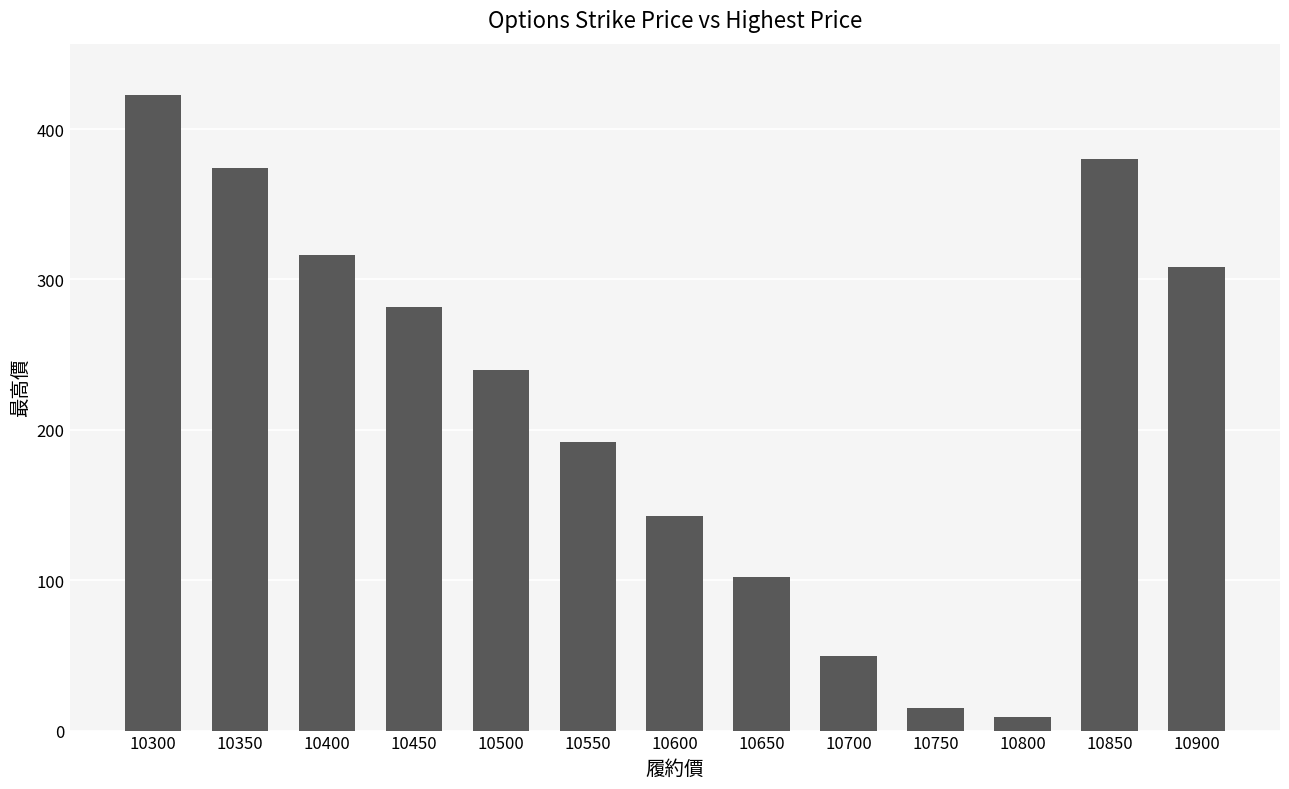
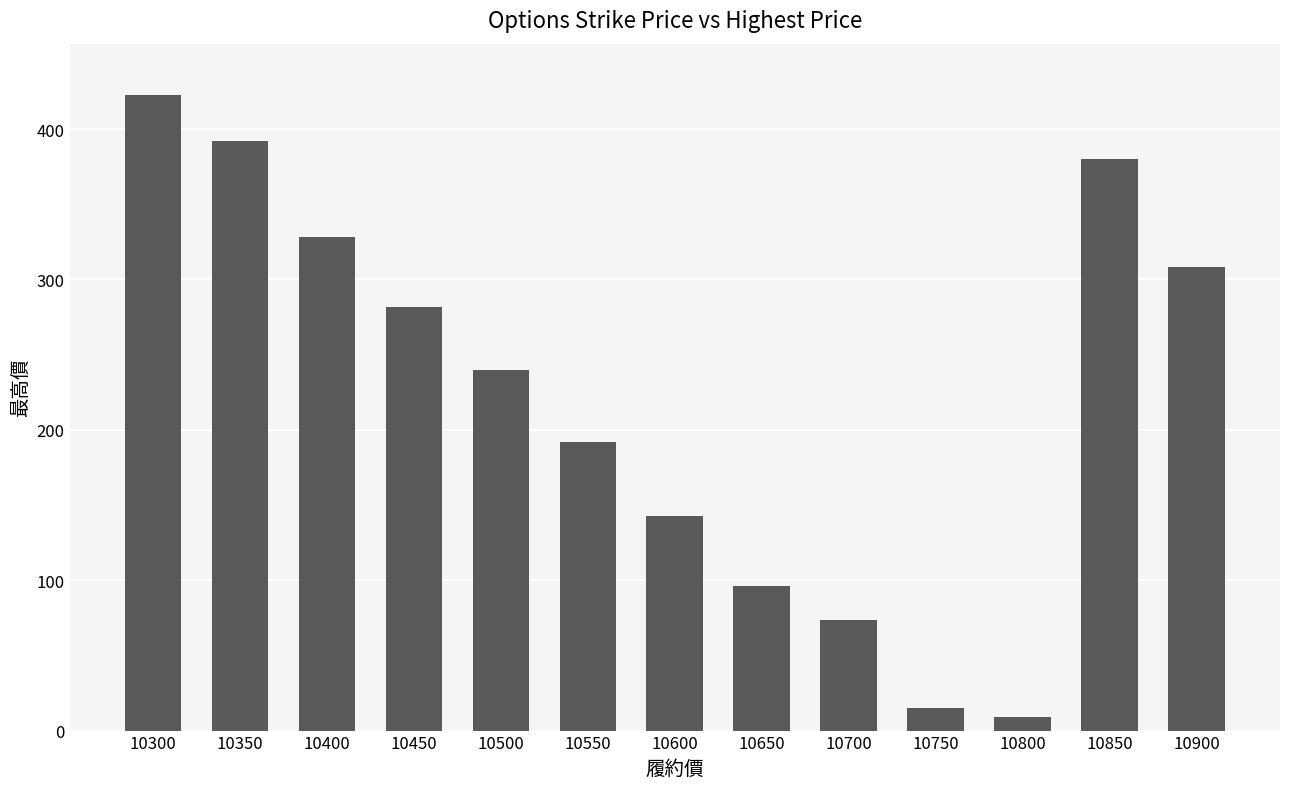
10350: 374 -> 392
10400: 316 -> 328
10650: 102 -> 96
10700: 50 -> 73
